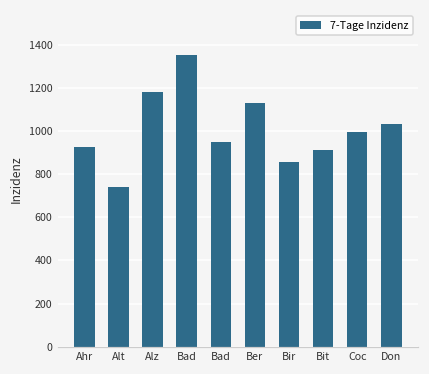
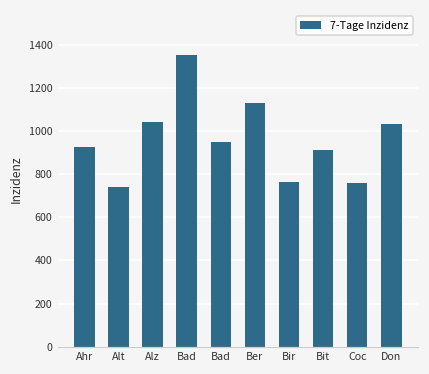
Alz: 1180 -> 1040
Bir: 860 -> 760
Coc: 1000 -> 760
